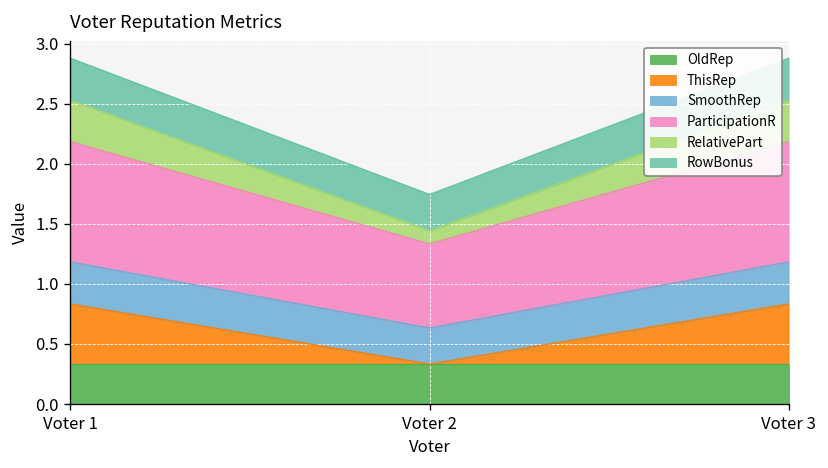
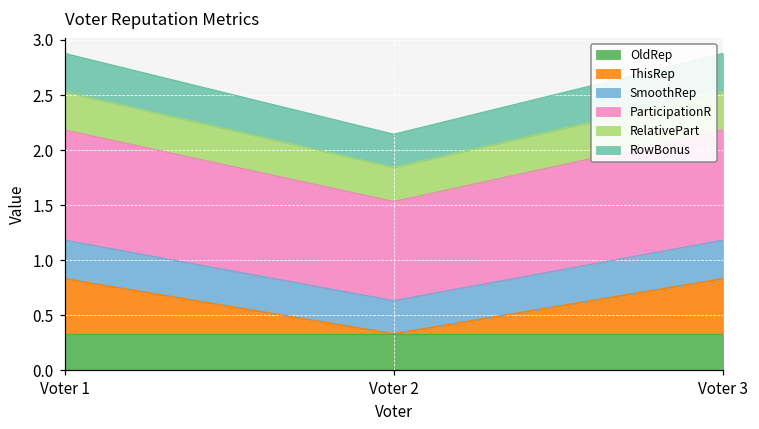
ParticipationR, Voter 2: 0.7 -> 0.9
RelativePart, Voter 2: 0.11 -> 0.31
